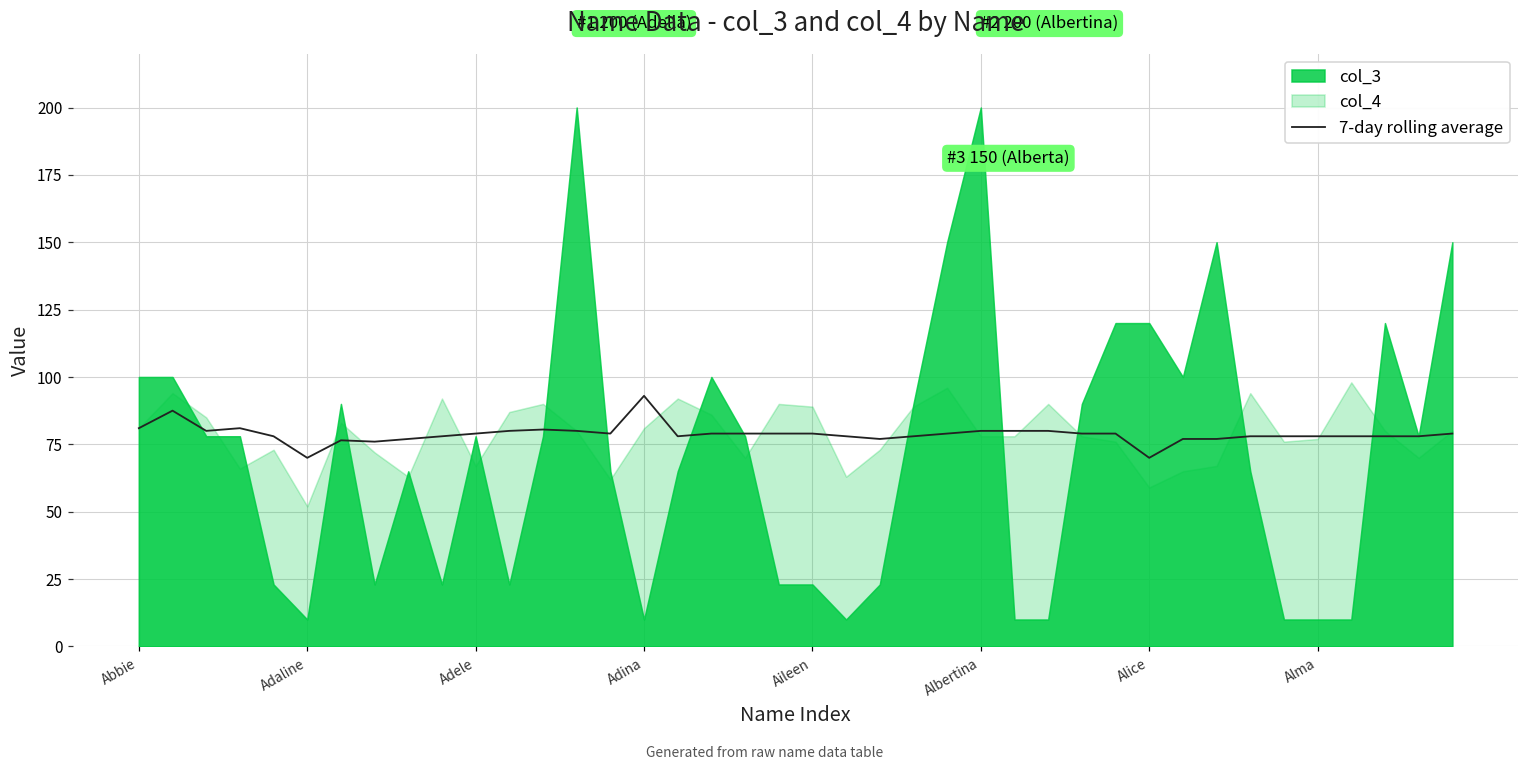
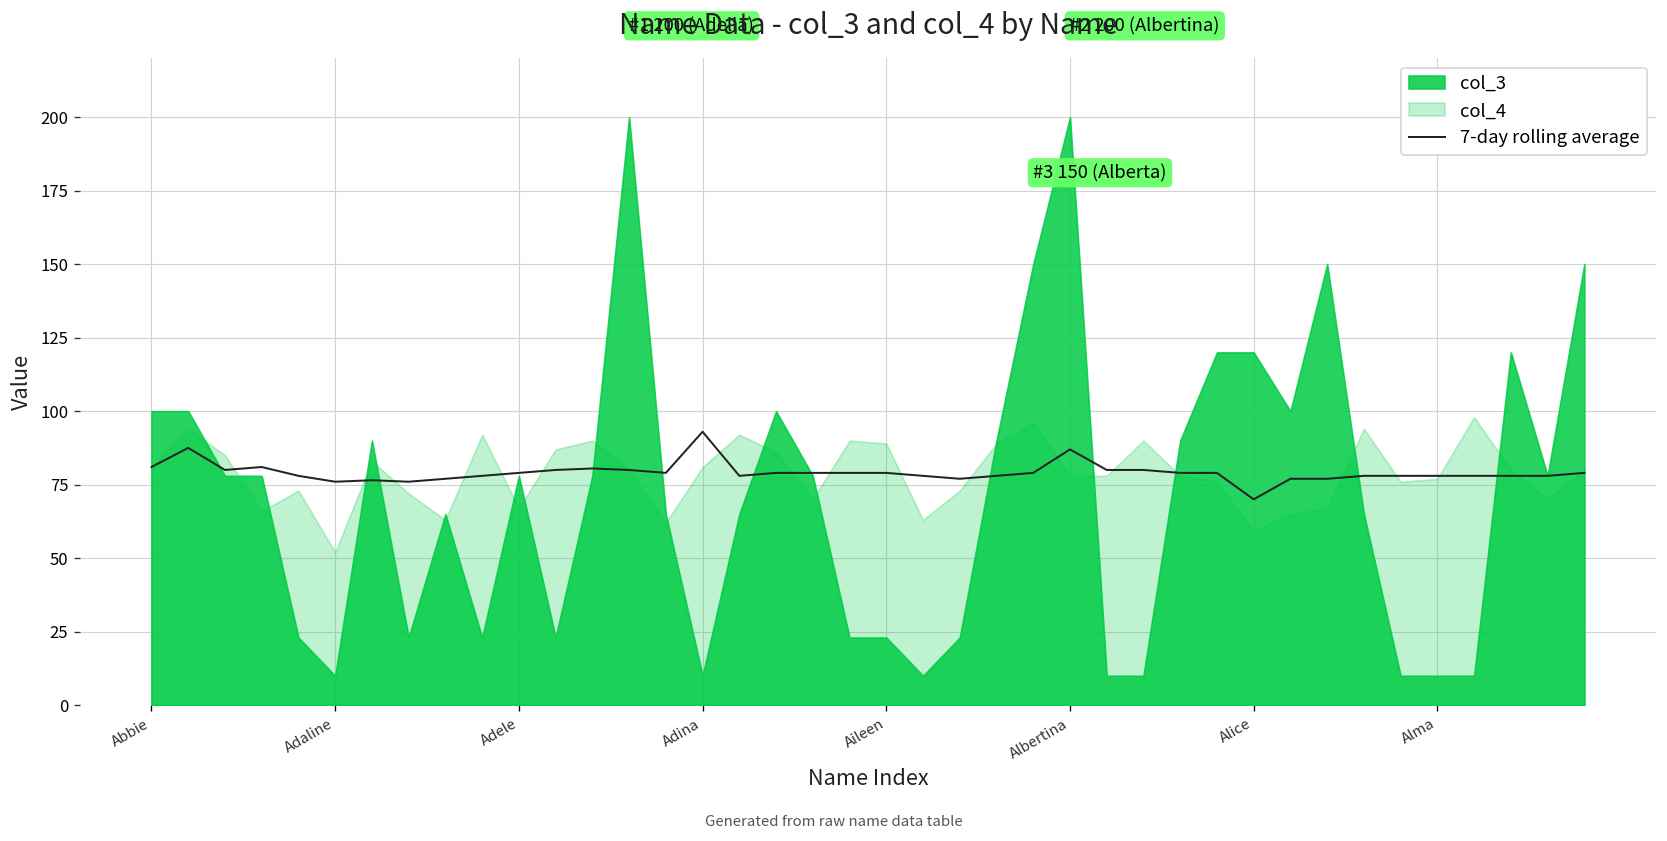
7-day rolling average, Adaline: 70 -> 76
7-day rolling average, Albertina: 80 -> 87
